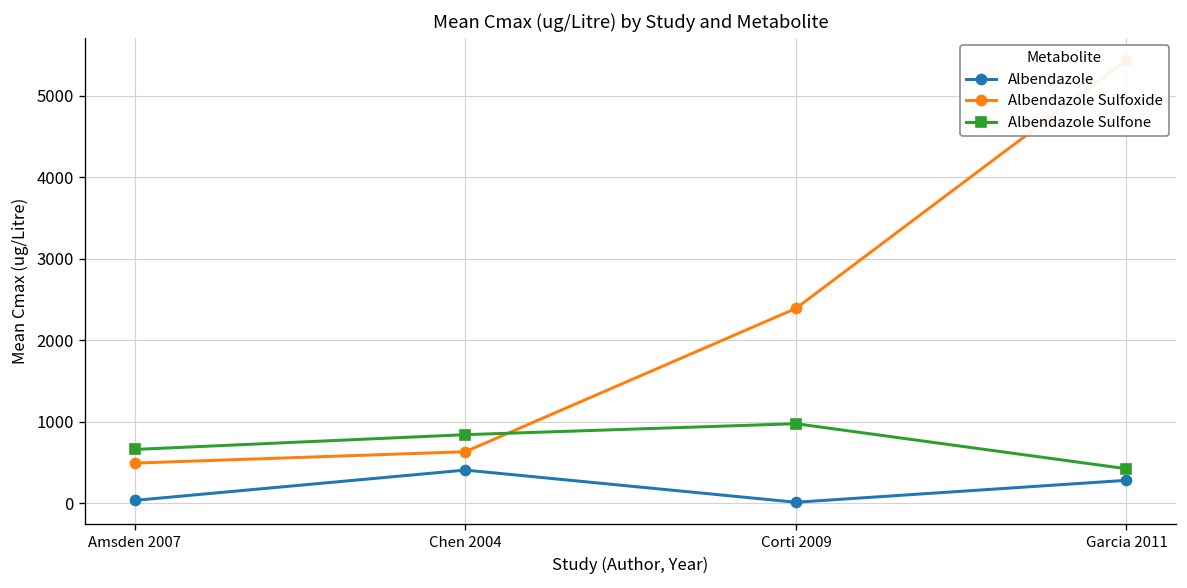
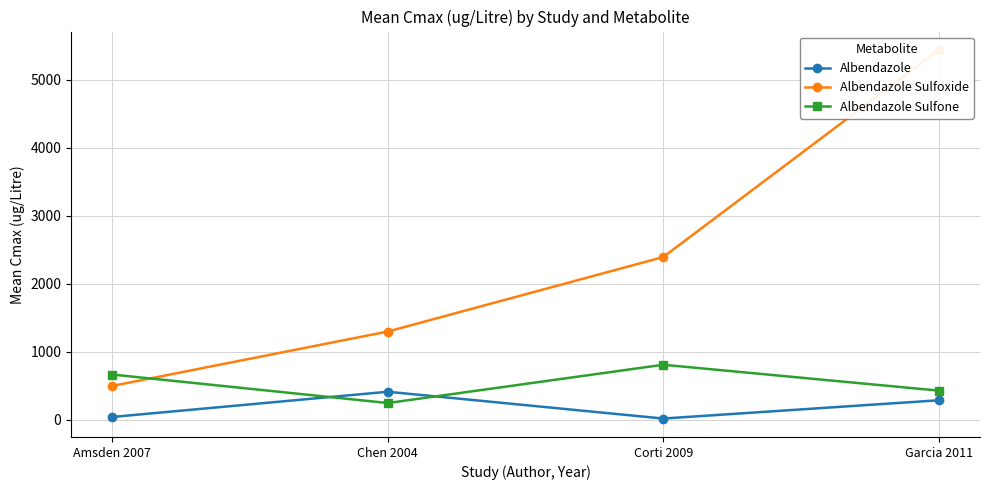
Albendazole Sulfoxide, Chen 2004: 600 -> 1300
Albendazole Sulfone, Chen 2004: 800 -> 200
Albendazole Sulfone, Corti 2009: 1000 -> 800
